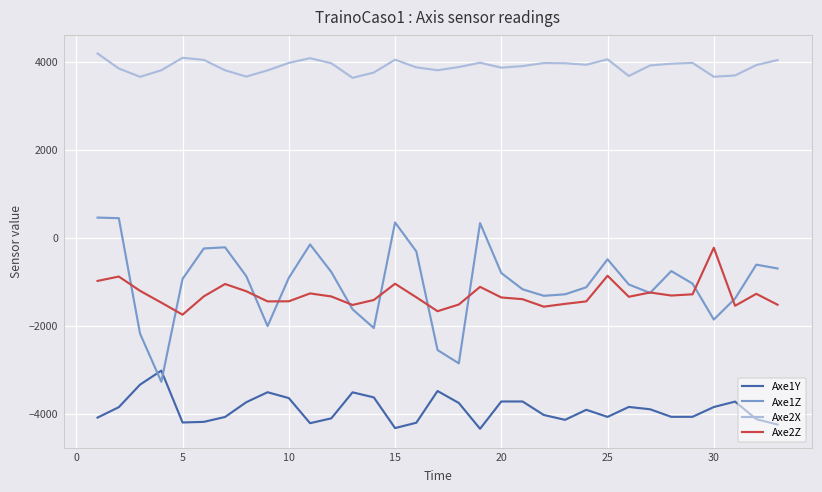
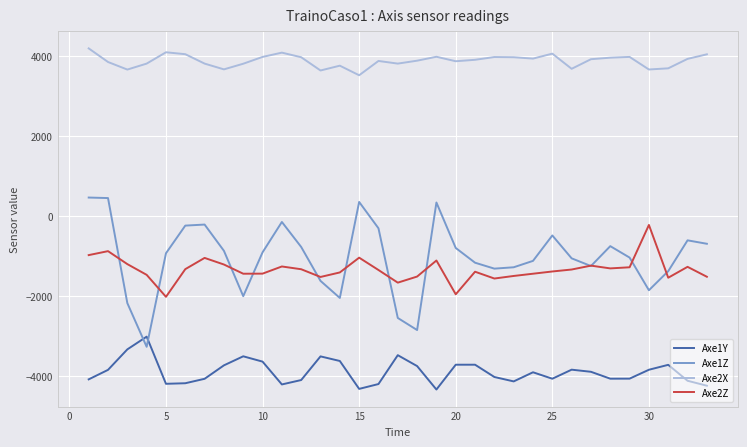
Axe2Z, 5: -1700 -> -2000
Axe2X, 15: 4000 -> 3500
Axe2Z, 20: -1400 -> -2000
Axe2Z, 25: -900 -> -1400
